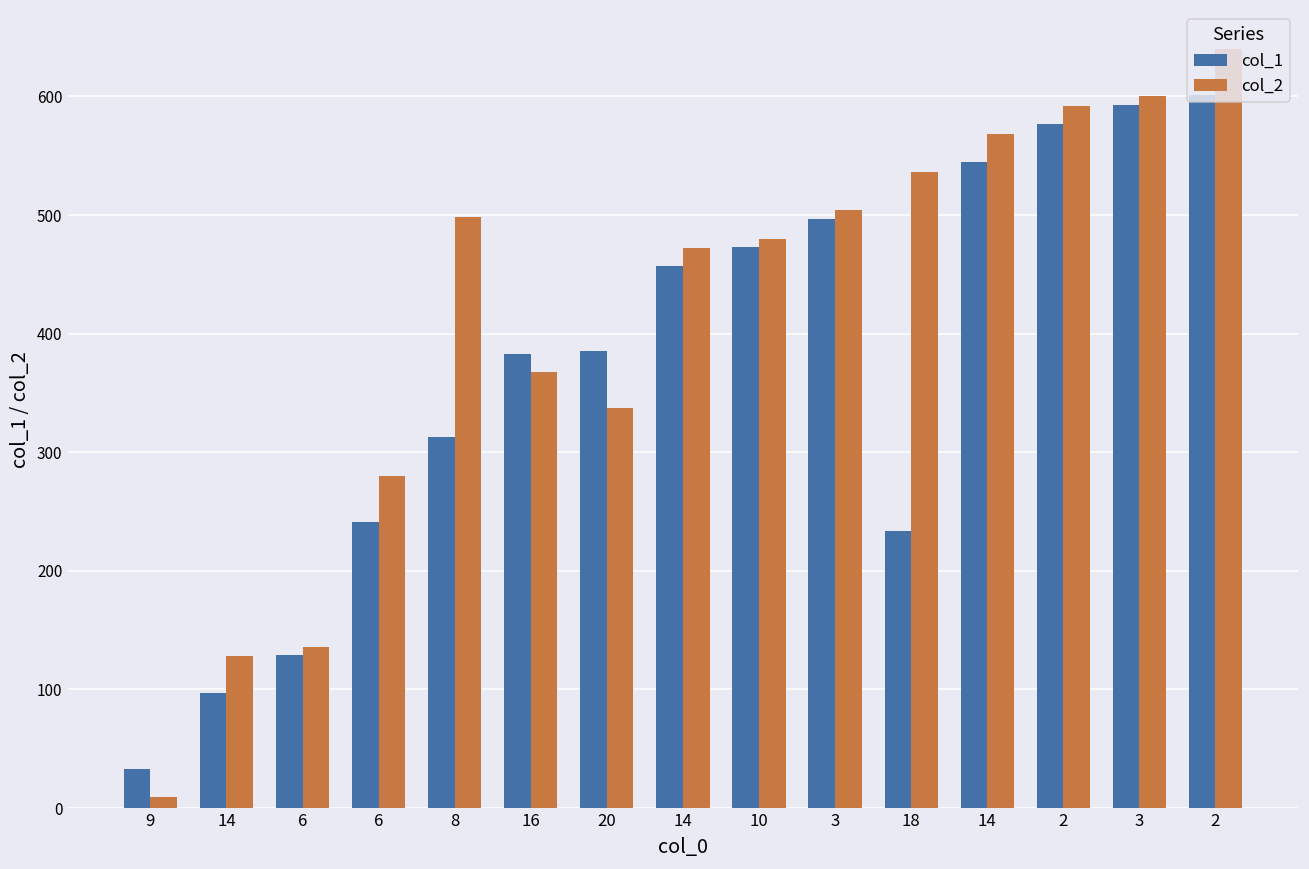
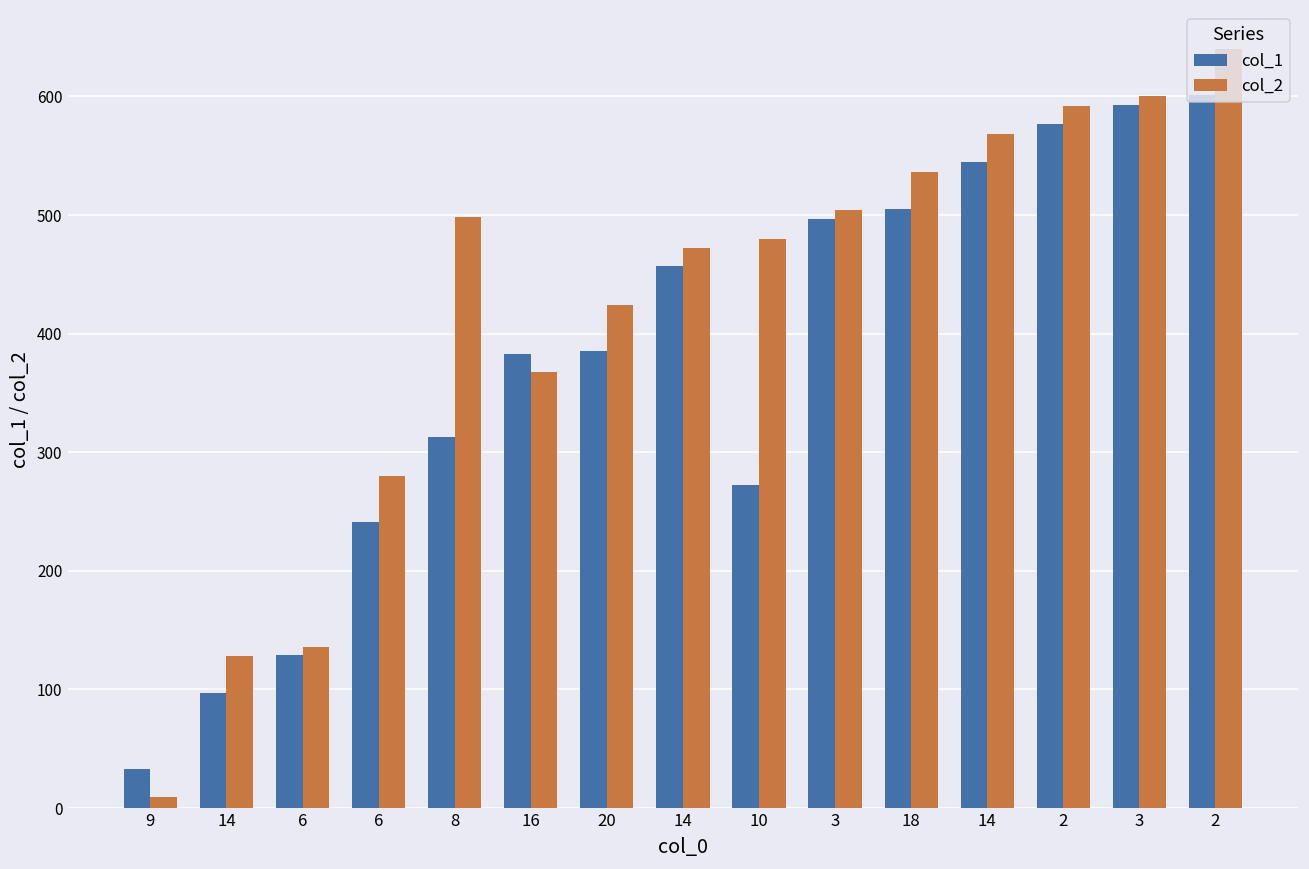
col_2, 20: 337 -> 424
col_1, 10: 473 -> 272
col_1, 18: 234 -> 505
